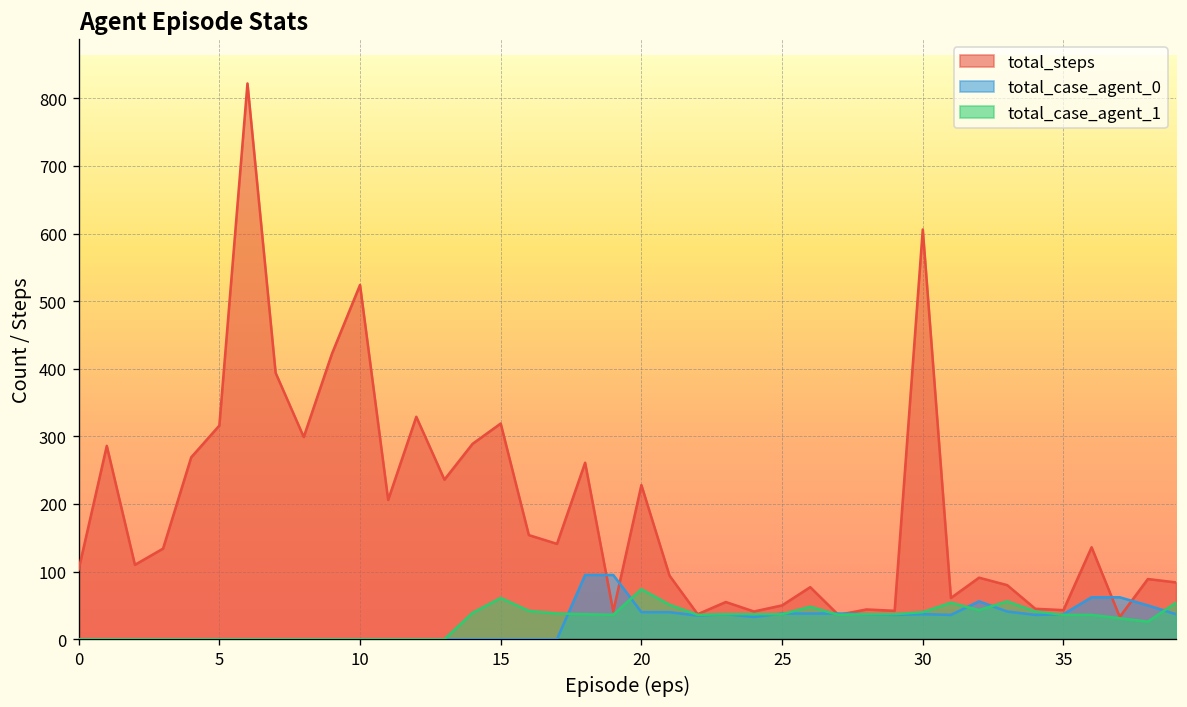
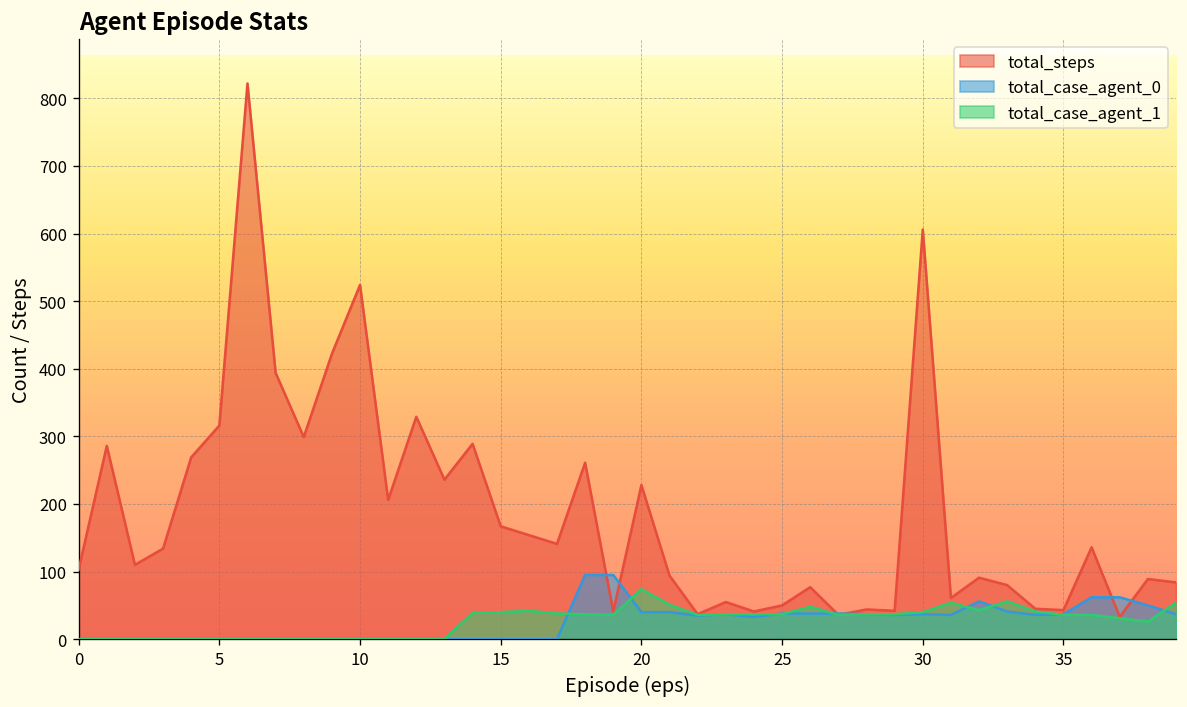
total_steps, 15: 320 -> 170
total_case_agent_1, 15: 60 -> 40
